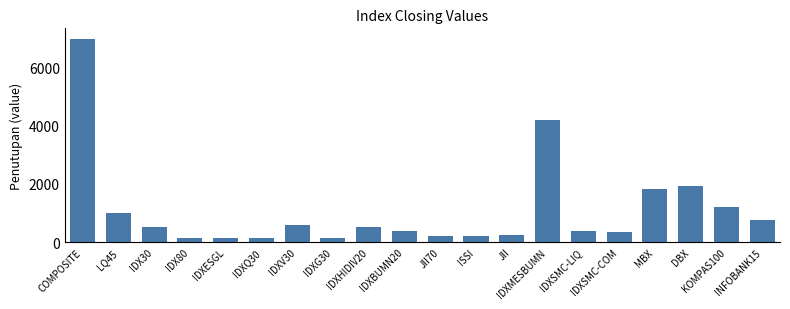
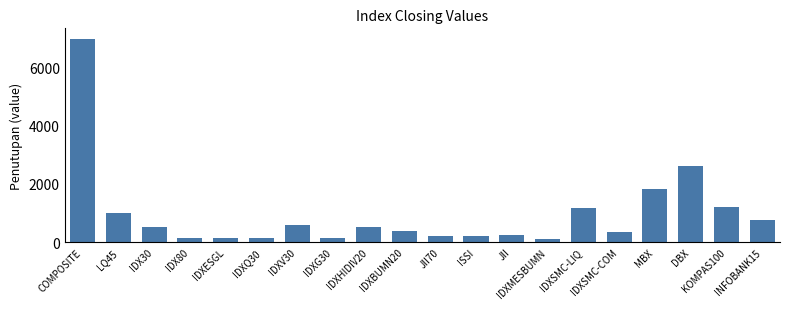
IDXMESBUMN: 4200 -> 100
IDXSMC-LIQ: 400 -> 1200
DBX: 1900 -> 2600
